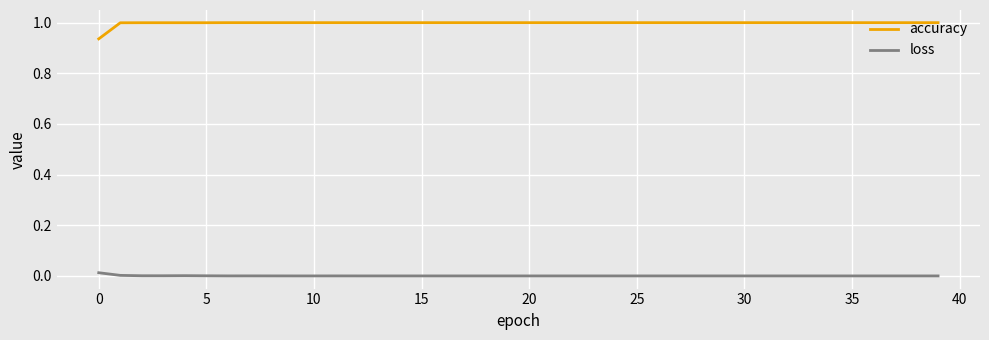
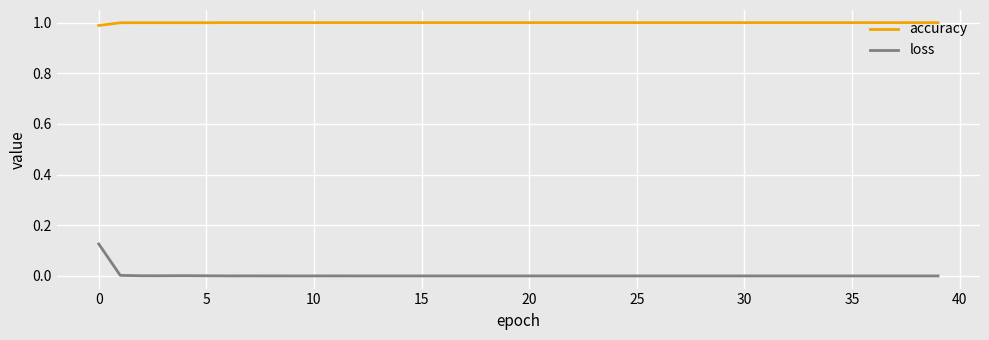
accuracy, 0: 0.94 -> 0.99
loss, 0: 0.01 -> 0.13
